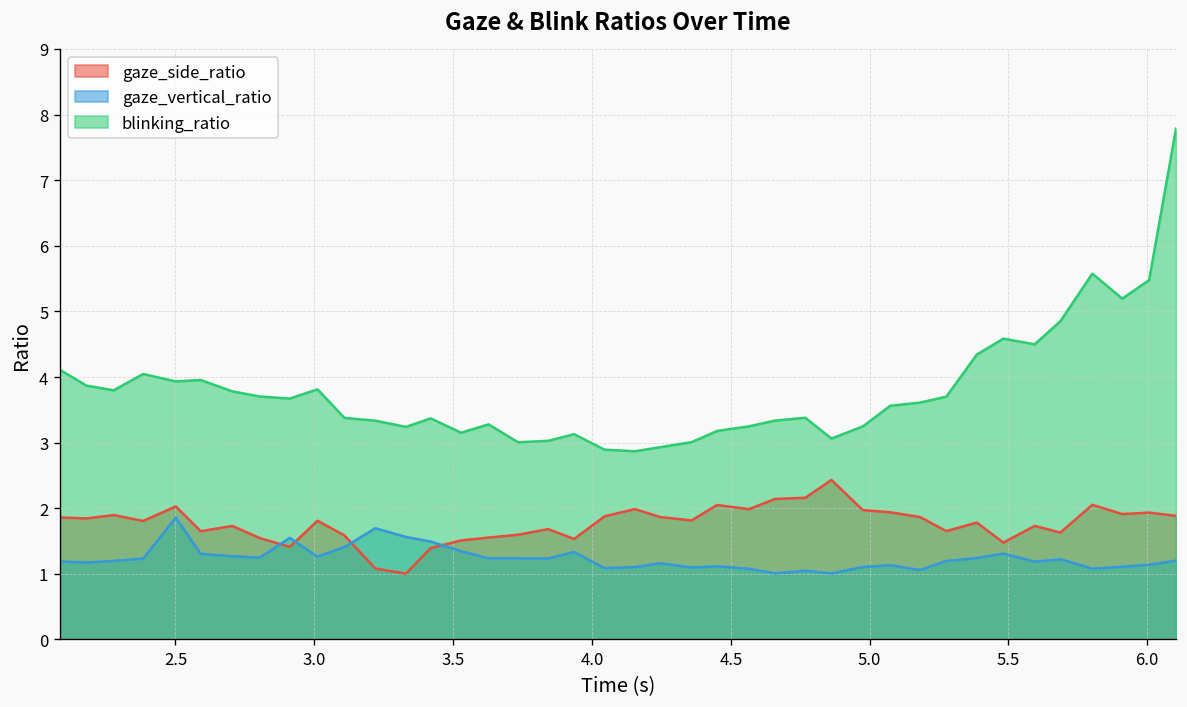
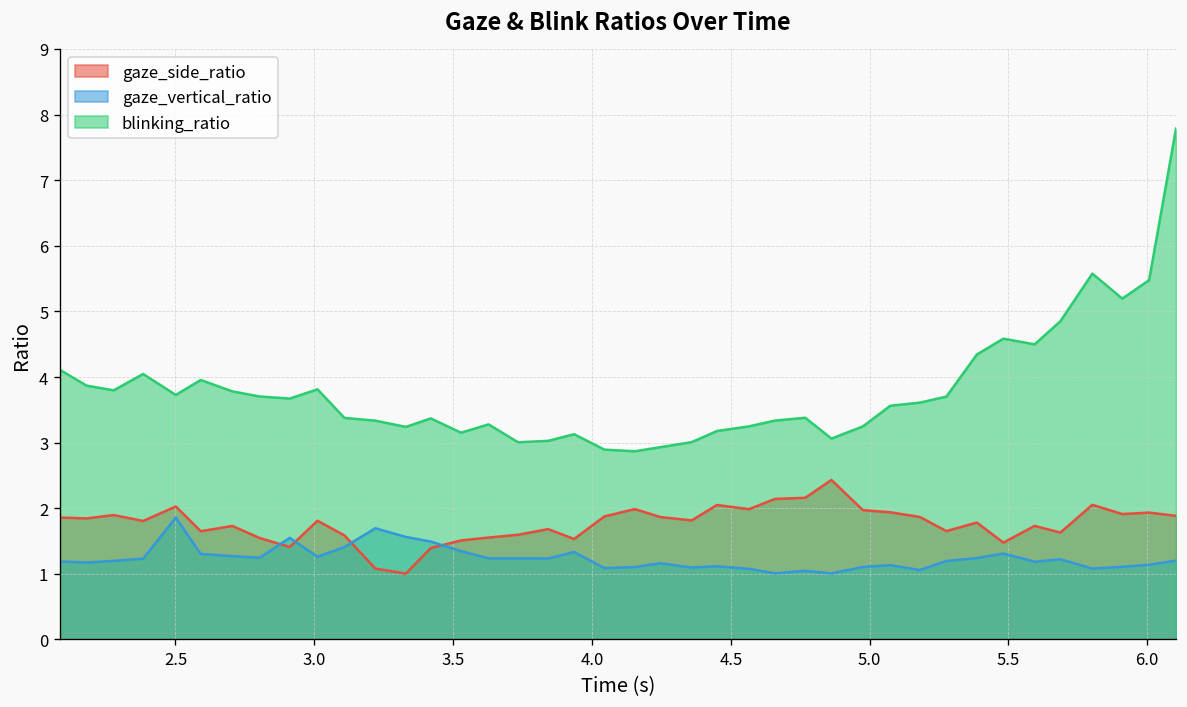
blinking_ratio, 2.5: 3.9 -> 3.7
